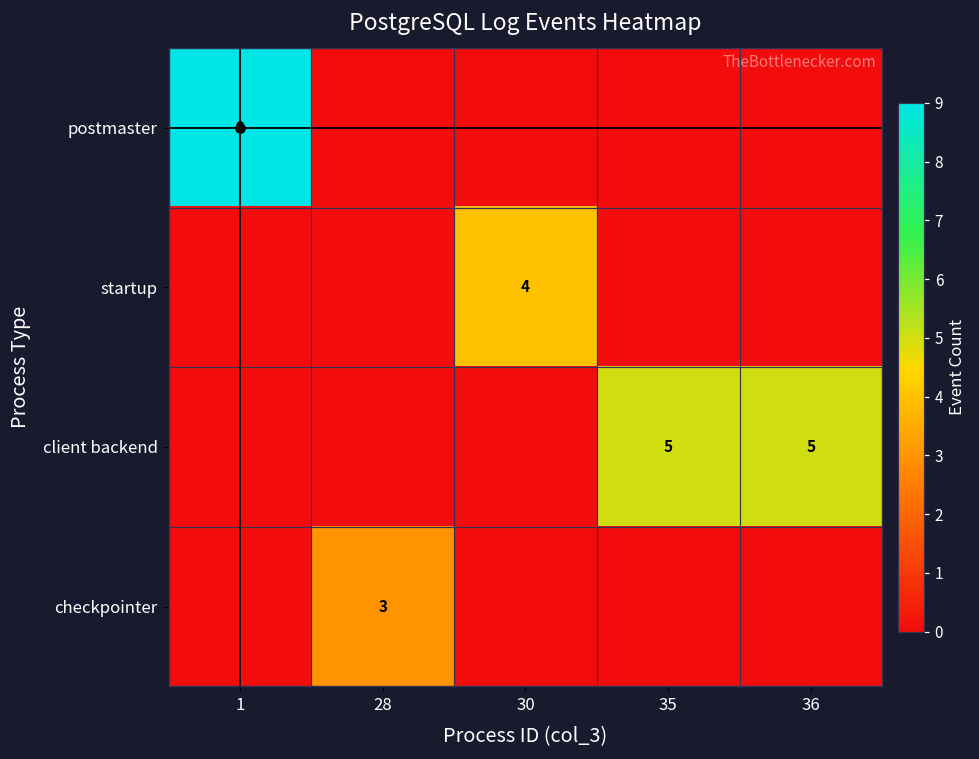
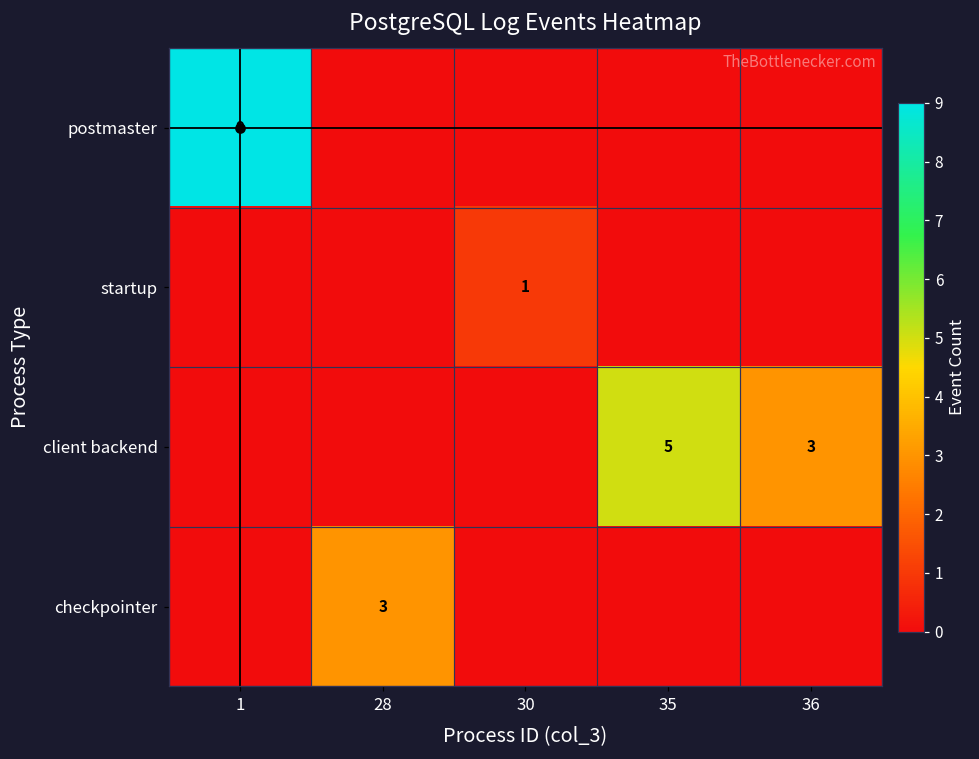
startup, 30: 4 -> 1
client backend, 36: 5 -> 3
